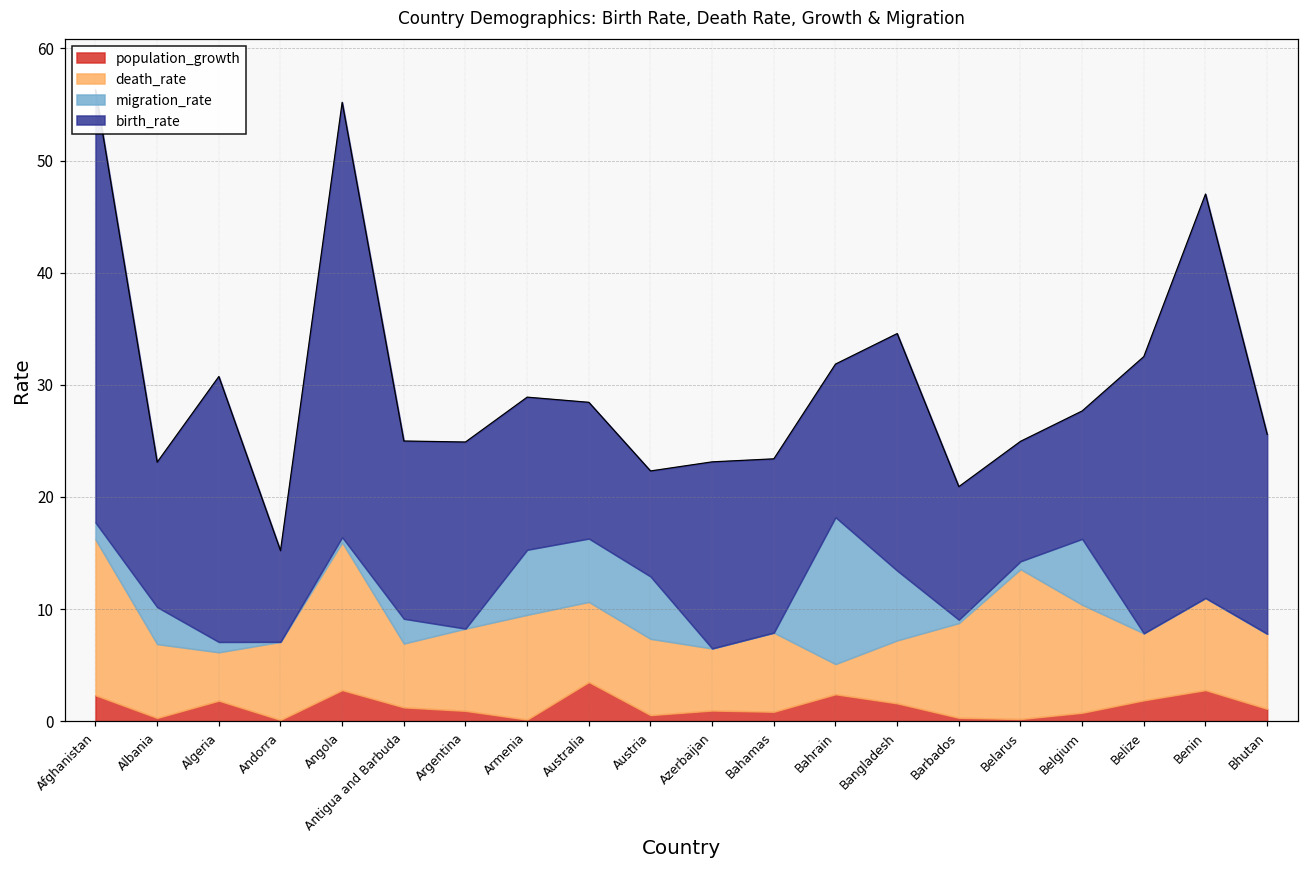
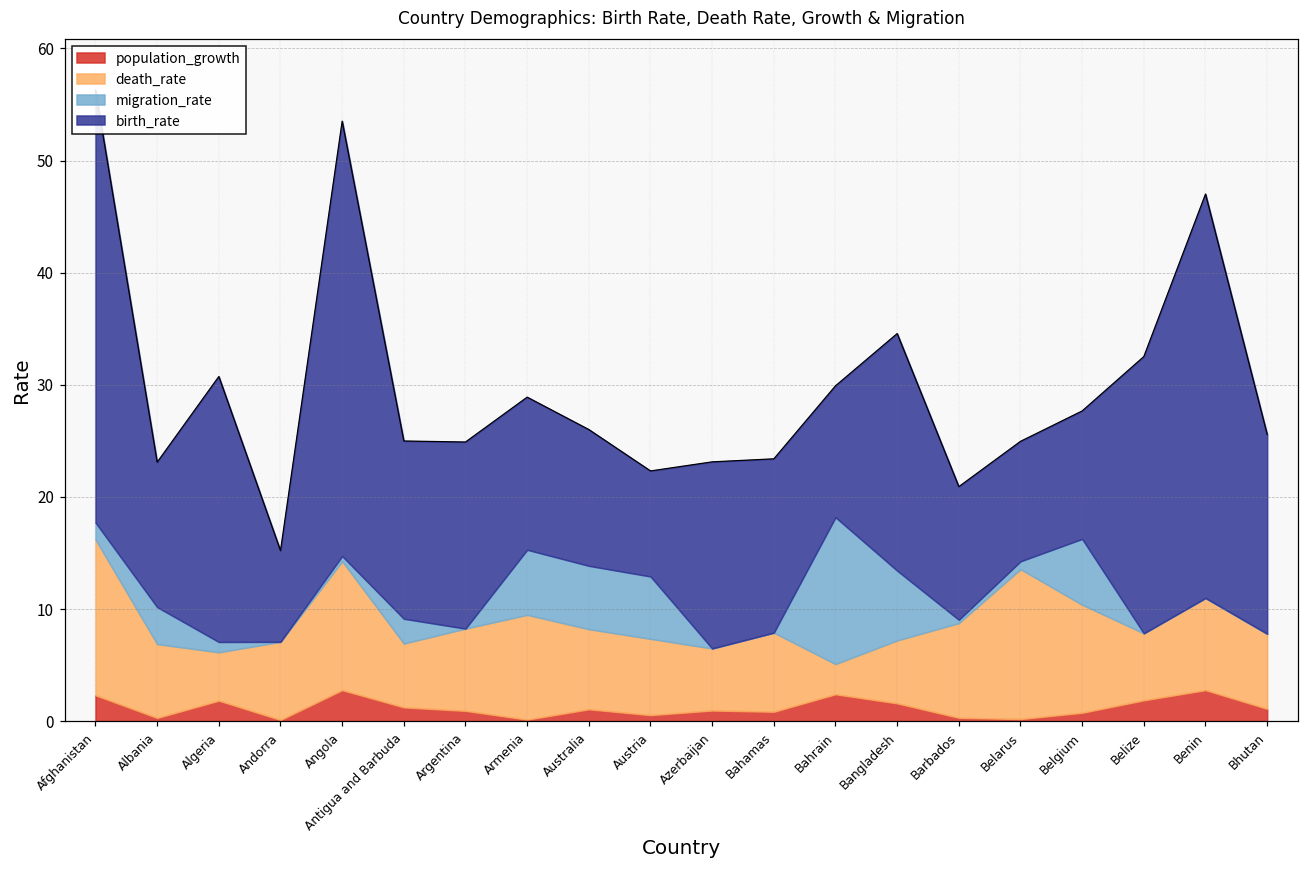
death_rate, Angola: 13.2 -> 11.5
population_growth, Australia: 3.5 -> 1.1
birth_rate, Bahrain: 13.7 -> 11.7
